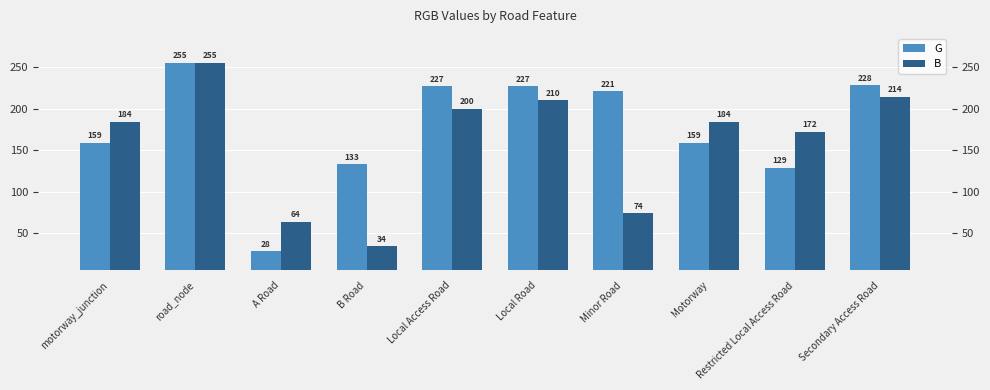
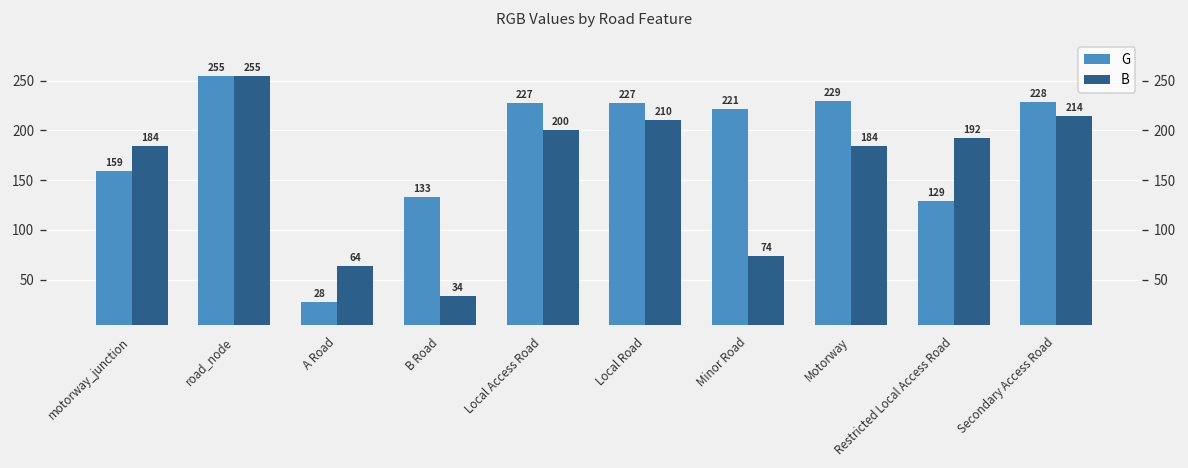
G, Motorway: 159 -> 229
B, Restricted Local Access Road: 172 -> 192
